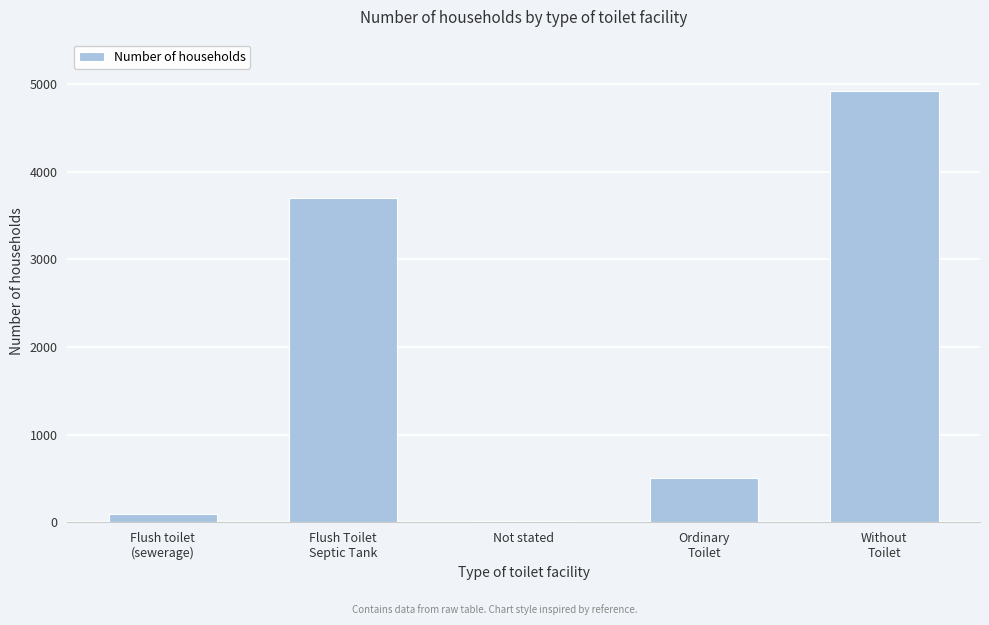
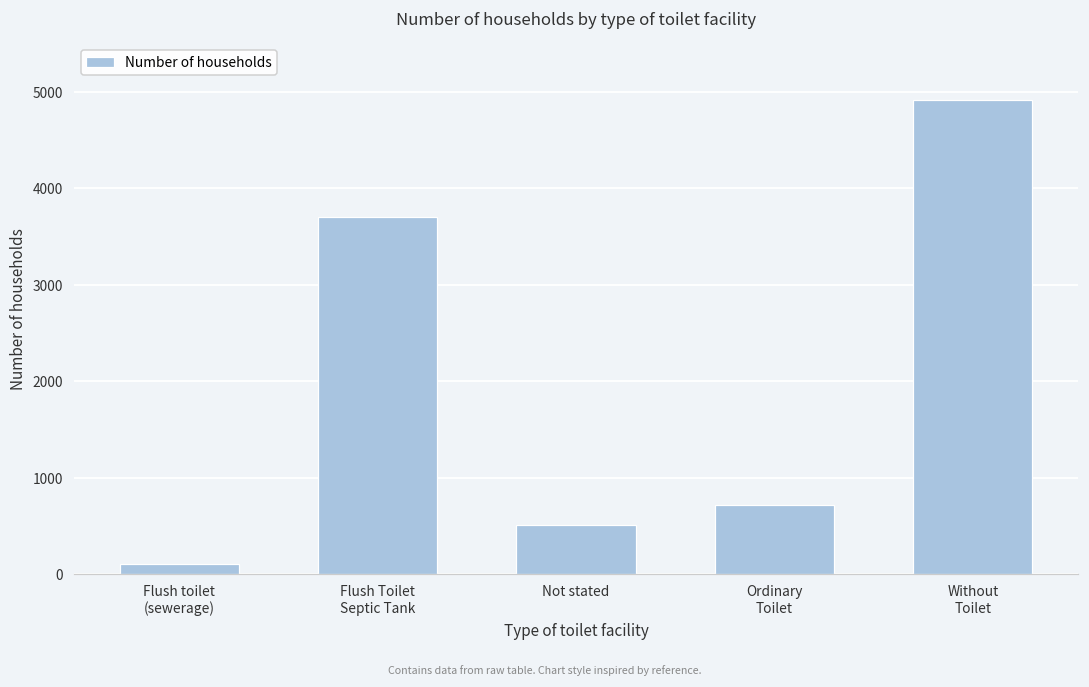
Not stated: 0 -> 500
Ordinary Toilet: 500 -> 700
